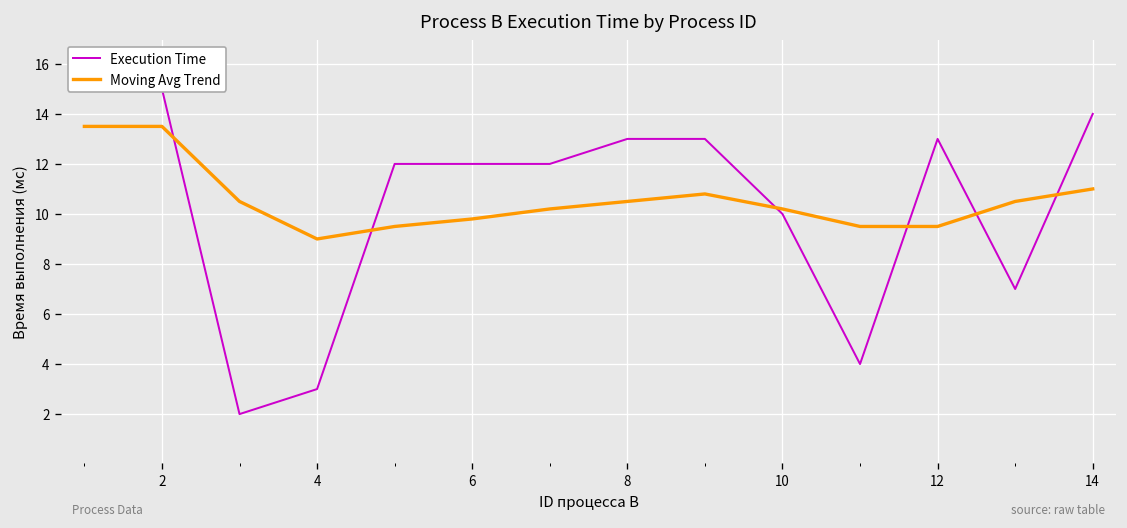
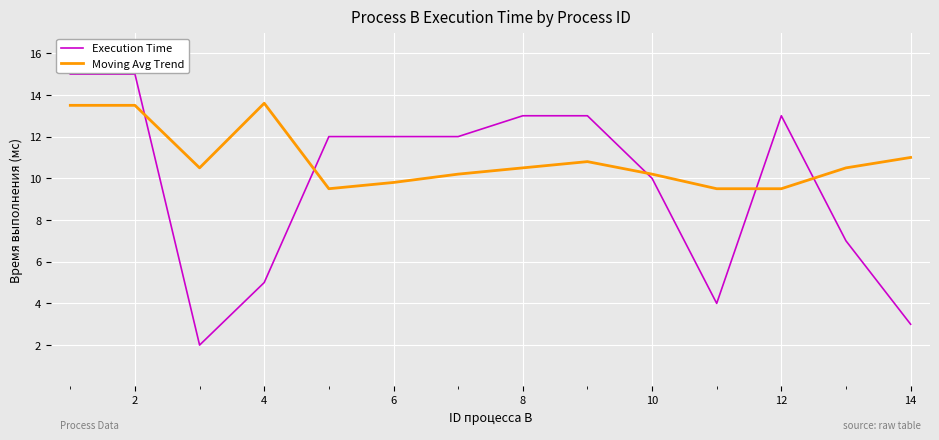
Execution Time, 4: 3 -> 5
Moving Avg Trend, 4: 9.0 -> 13.6
Execution Time, 14: 14 -> 3
